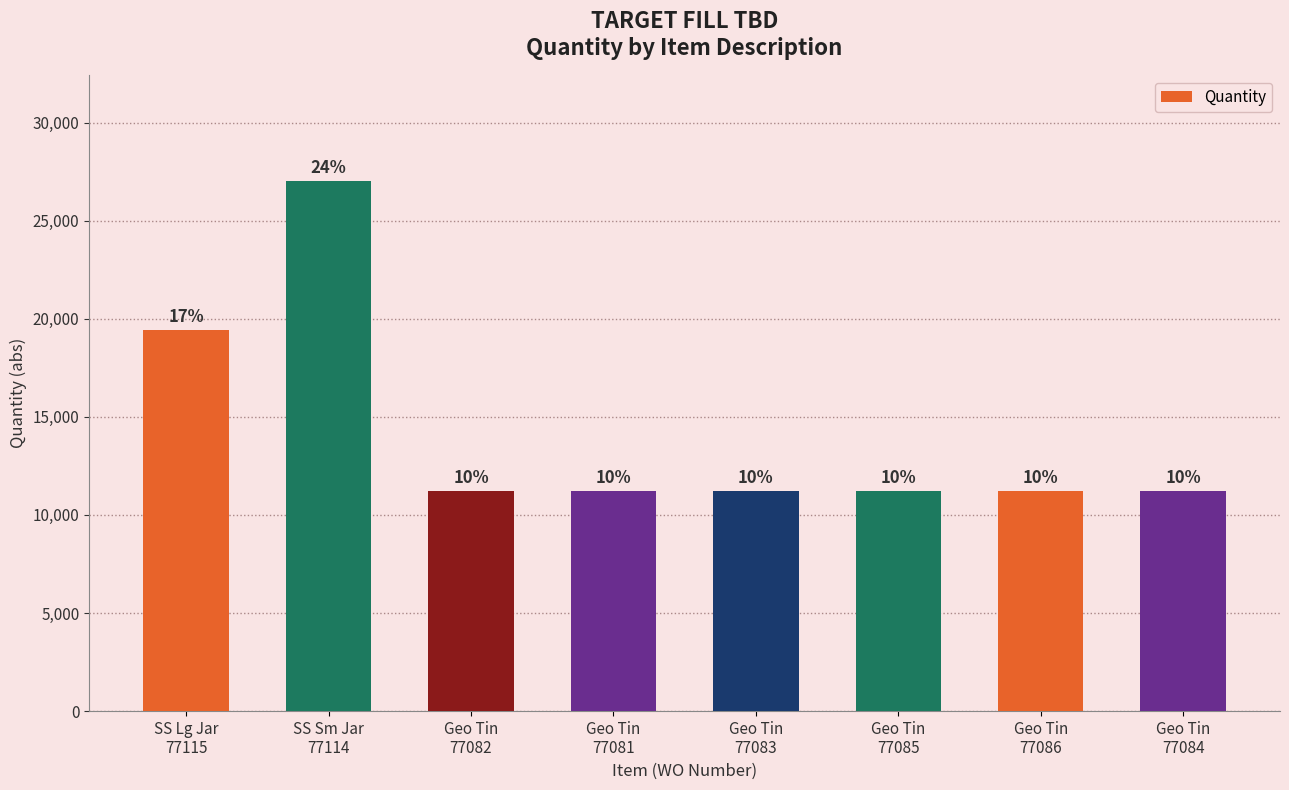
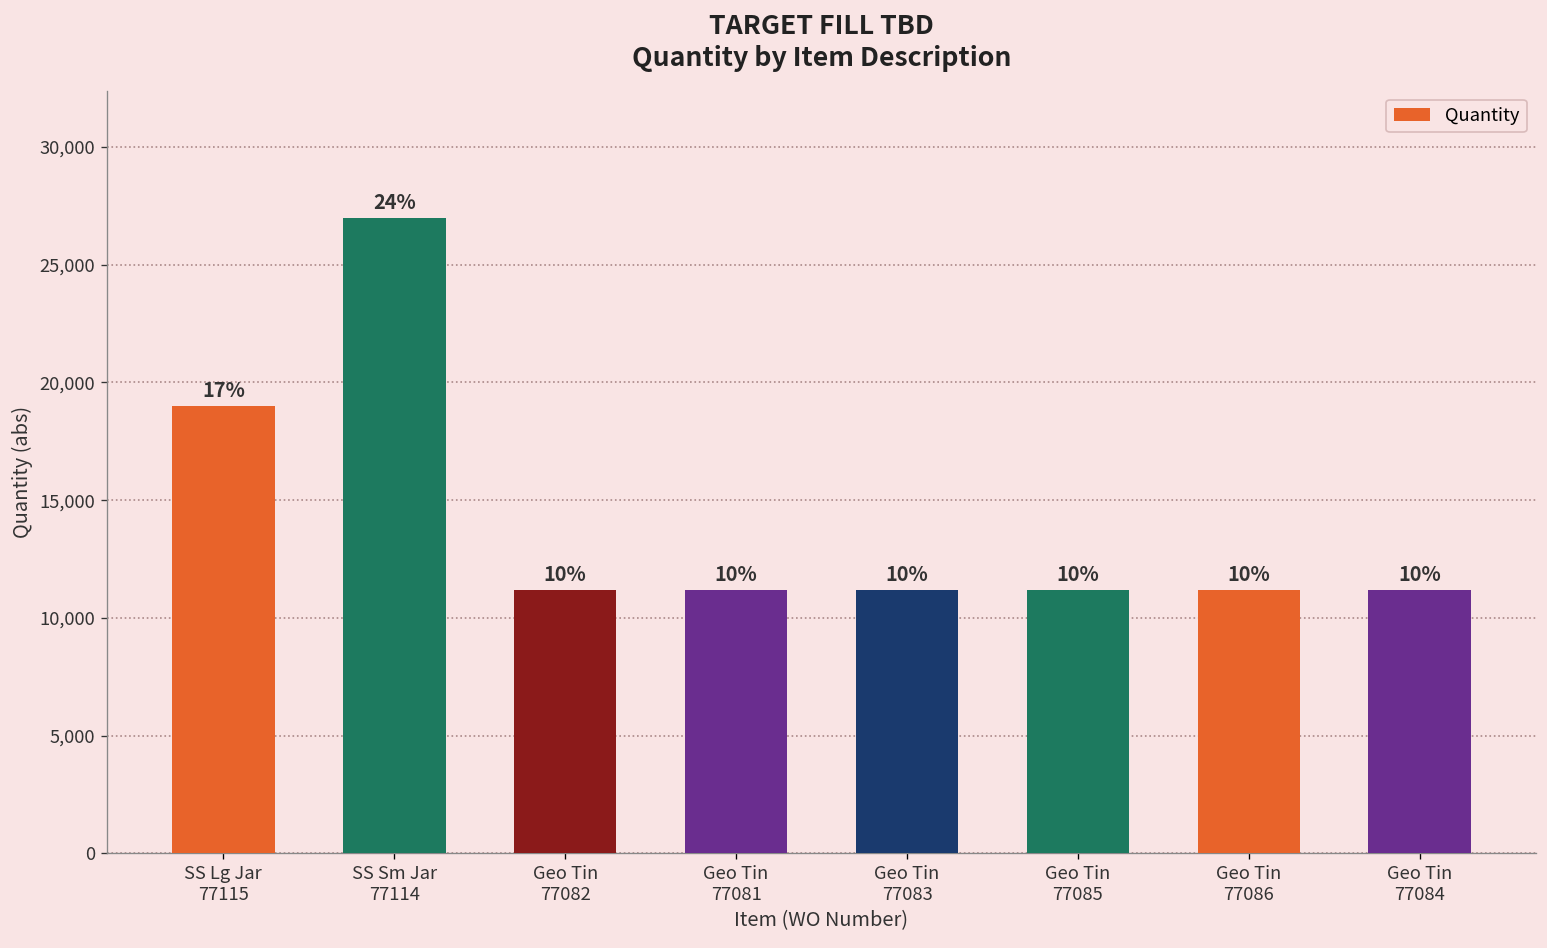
SS Lg Jar 77115: 19,400 -> 19,000
